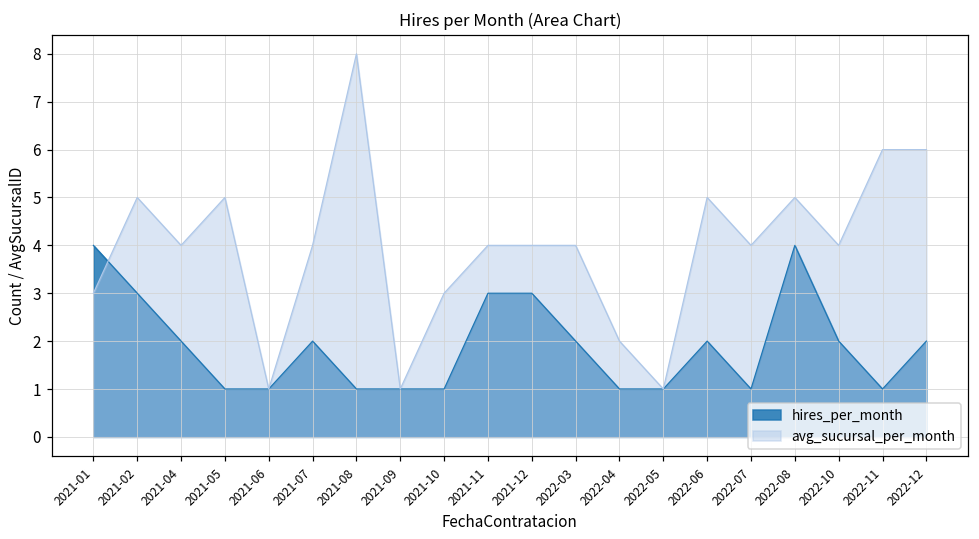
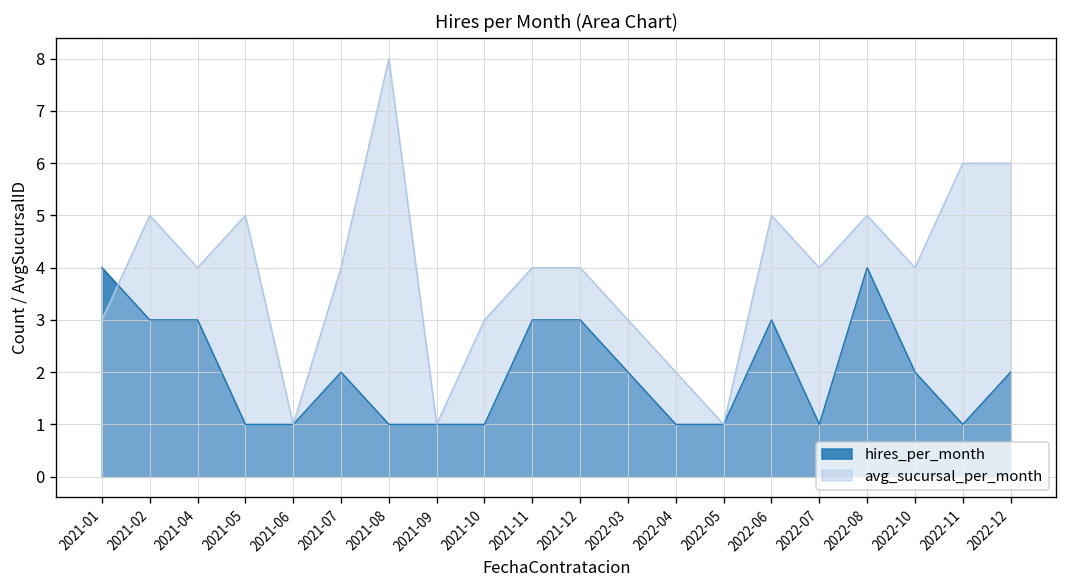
hires_per_month, 2021-04: 2 -> 3
avg_sucursal_per_month, 2022-03: 4 -> 3
hires_per_month, 2022-06: 2 -> 3
